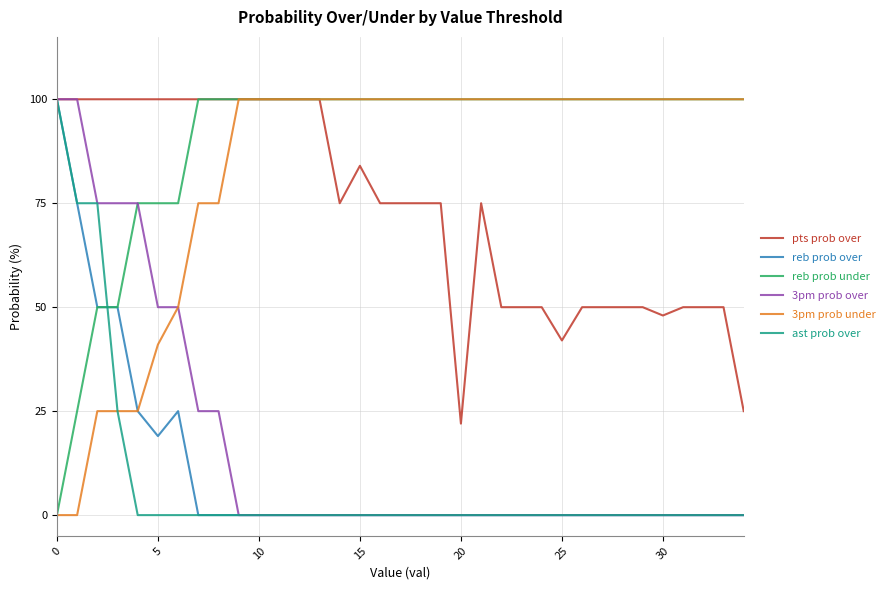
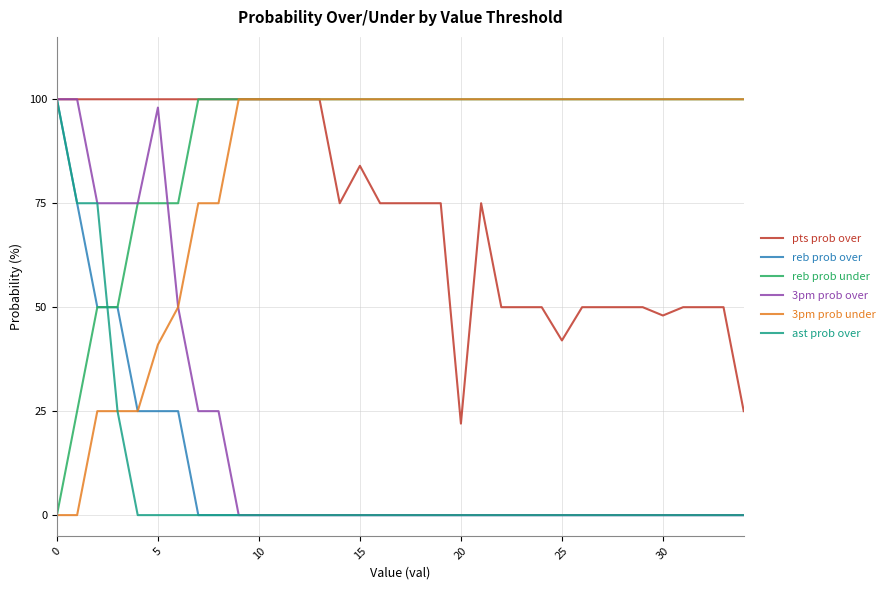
reb prob over, 5: 19 -> 25
3pm prob over, 5: 50 -> 98
